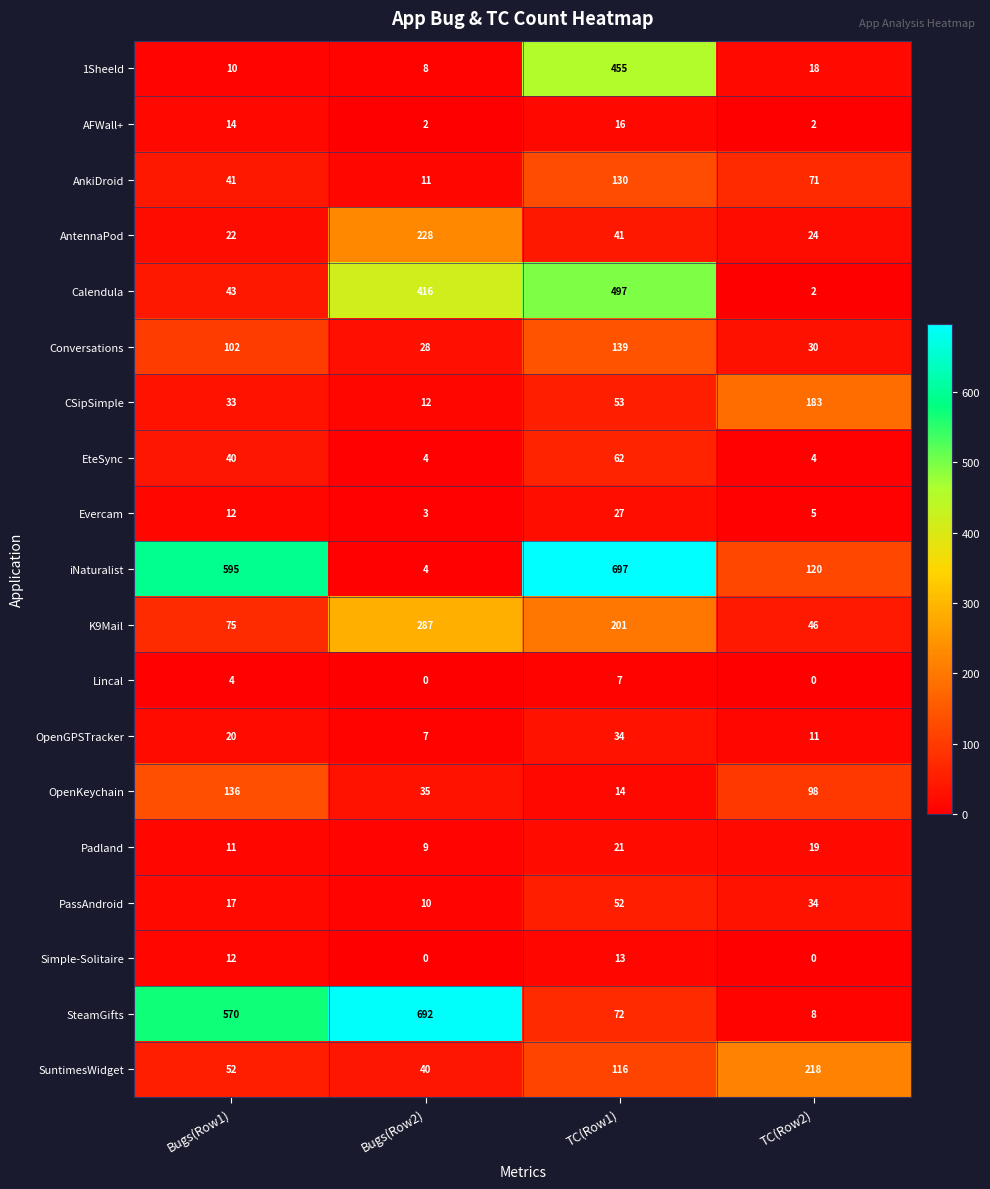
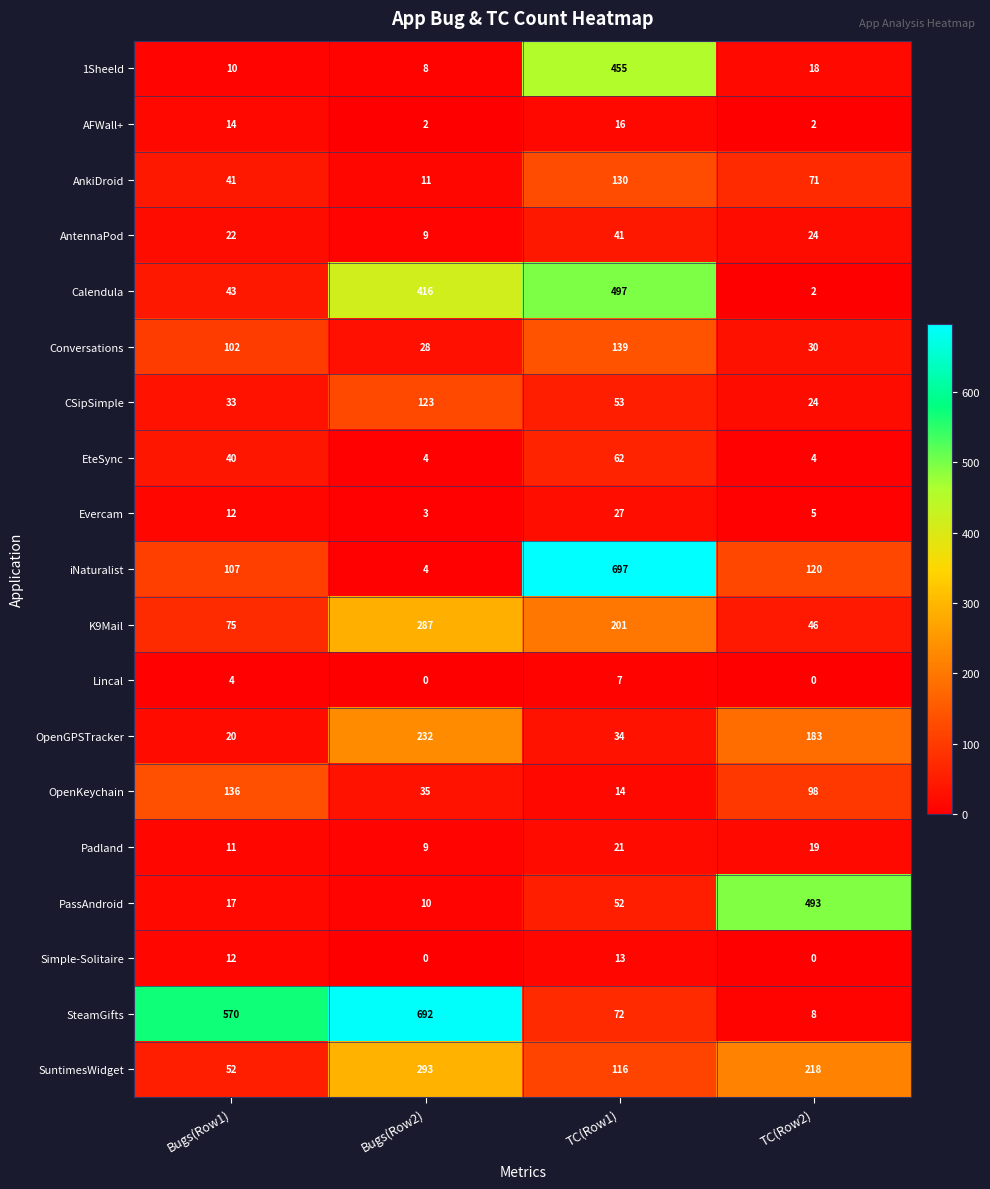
AntennaPod, Bugs(Row2): 228 -> 9
CSipSimple, Bugs(Row2): 12 -> 123
CSipSimple, TC(Row2): 183 -> 24
iNaturalist, Bugs(Row1): 595 -> 107
OpenGPSTracker, Bugs(Row2): 7 -> 232
OpenGPSTracker, TC(Row2): 11 -> 183
PassAndroid, TC(Row2): 34 -> 493
SuntimesWidget, Bugs(Row2): 40 -> 293
